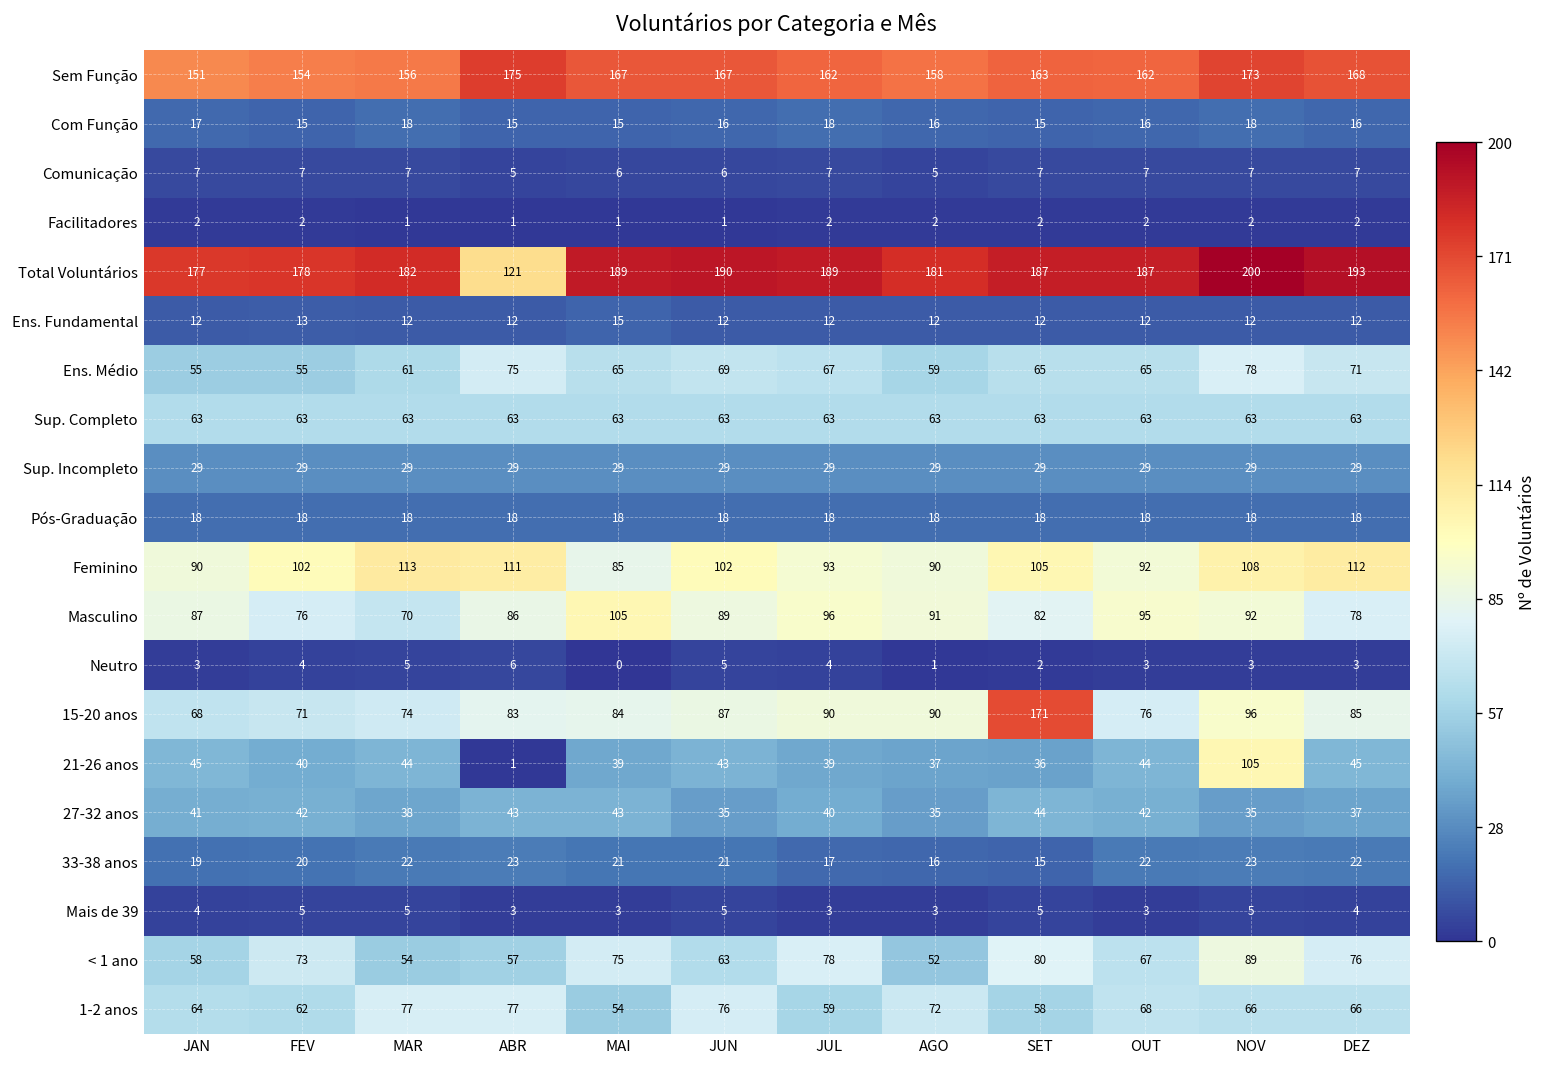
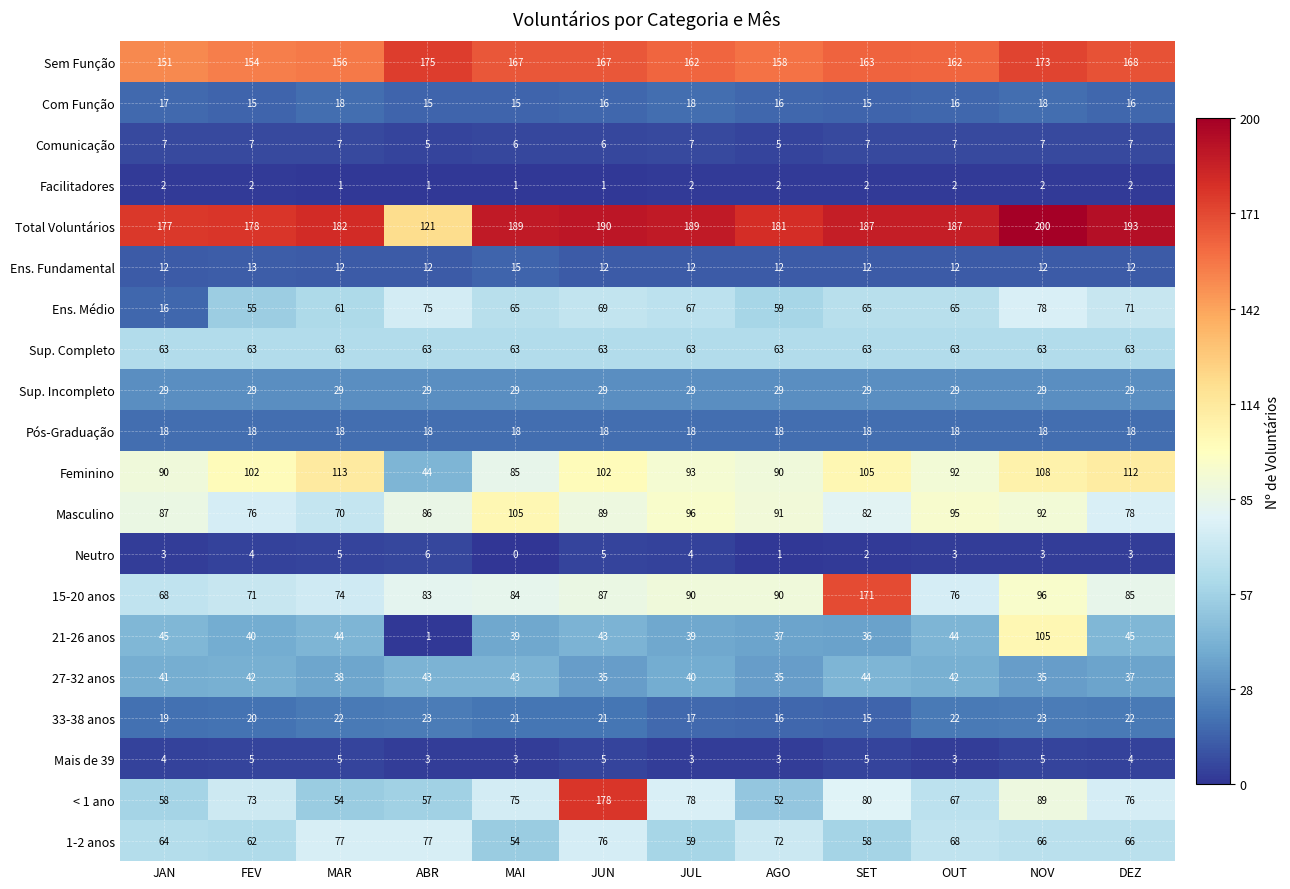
Ens. Médio, JAN: 55 -> 16
Feminino, ABR: 111 -> 44
< 1 ano, JUN: 63 -> 178
